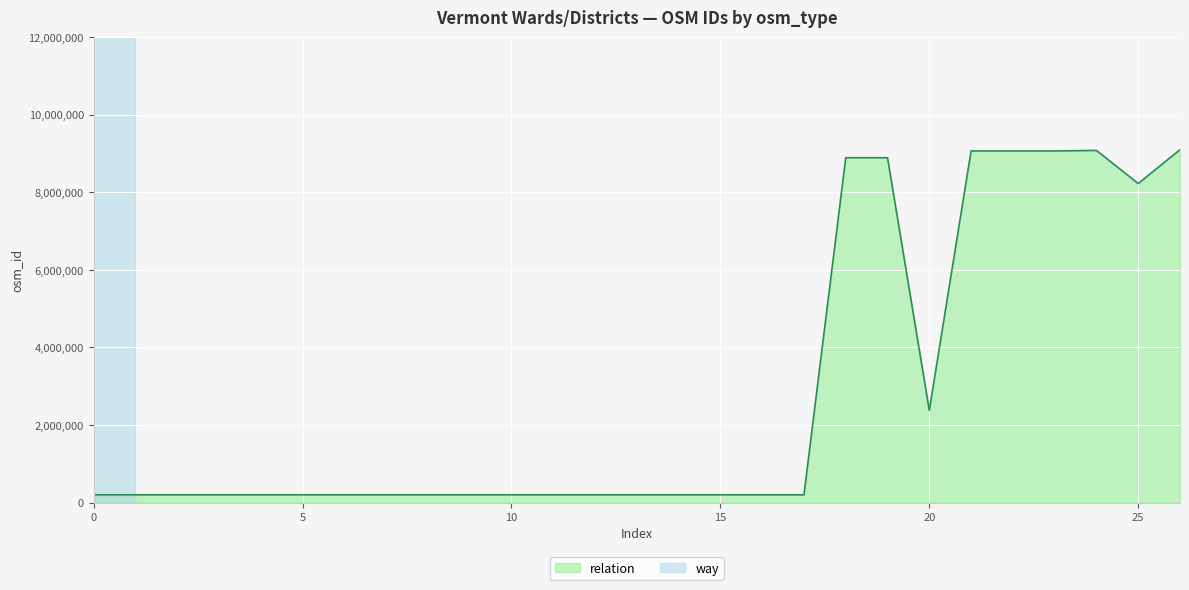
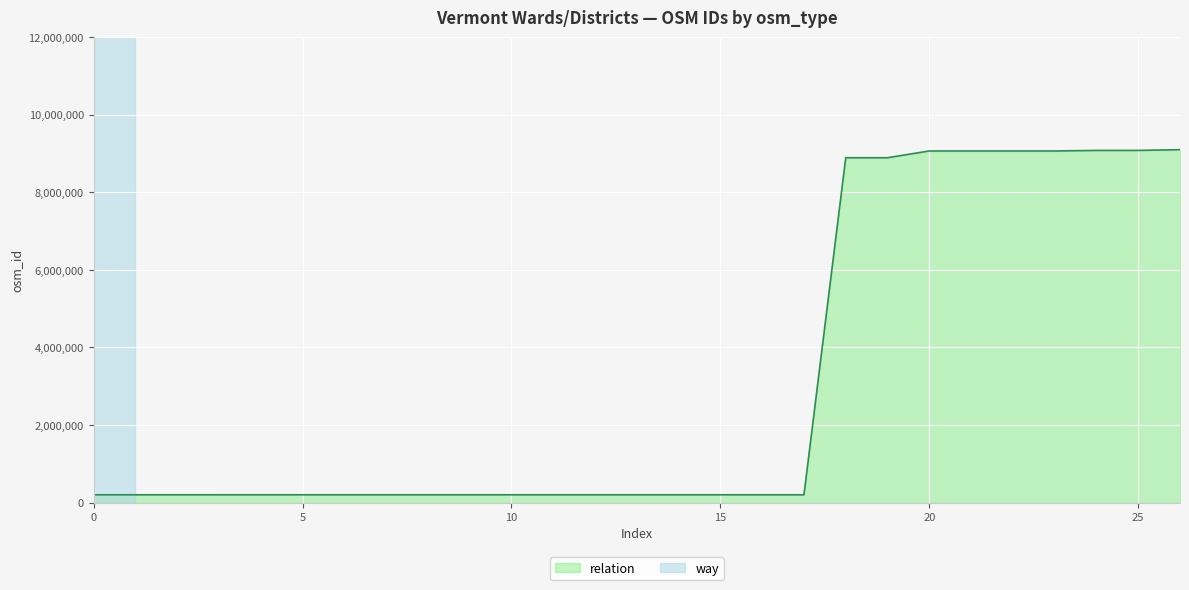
relation, 20: 2,400,000 -> 9,100,000
relation, 25: 8,200,000 -> 9,100,000
